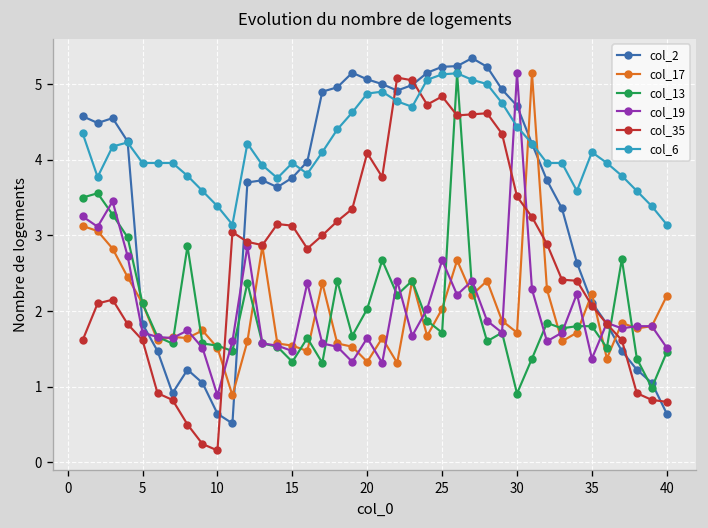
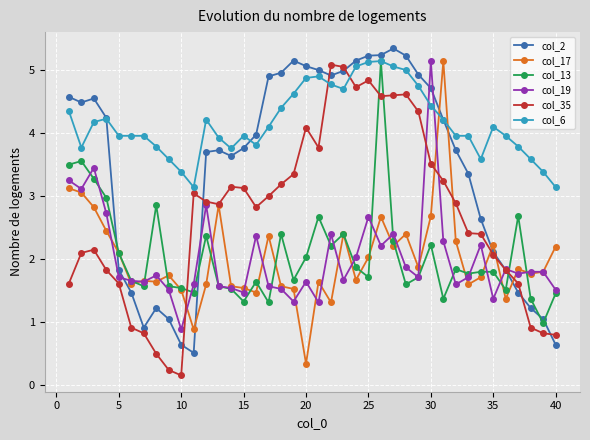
col_17, 20: 1.3 -> 0.3
col_17, 30: 1.7 -> 2.7
col_13, 30: 0.9 -> 2.2
